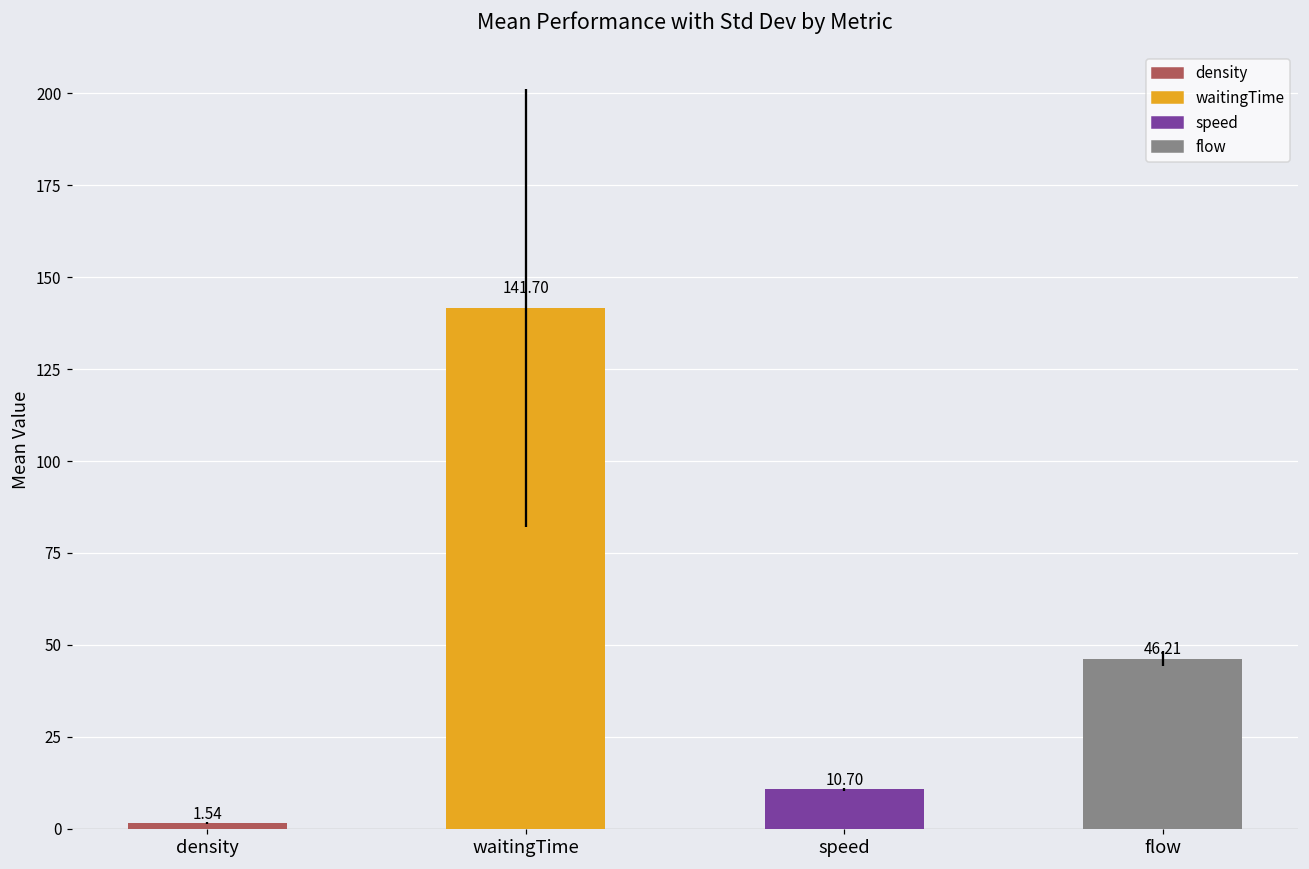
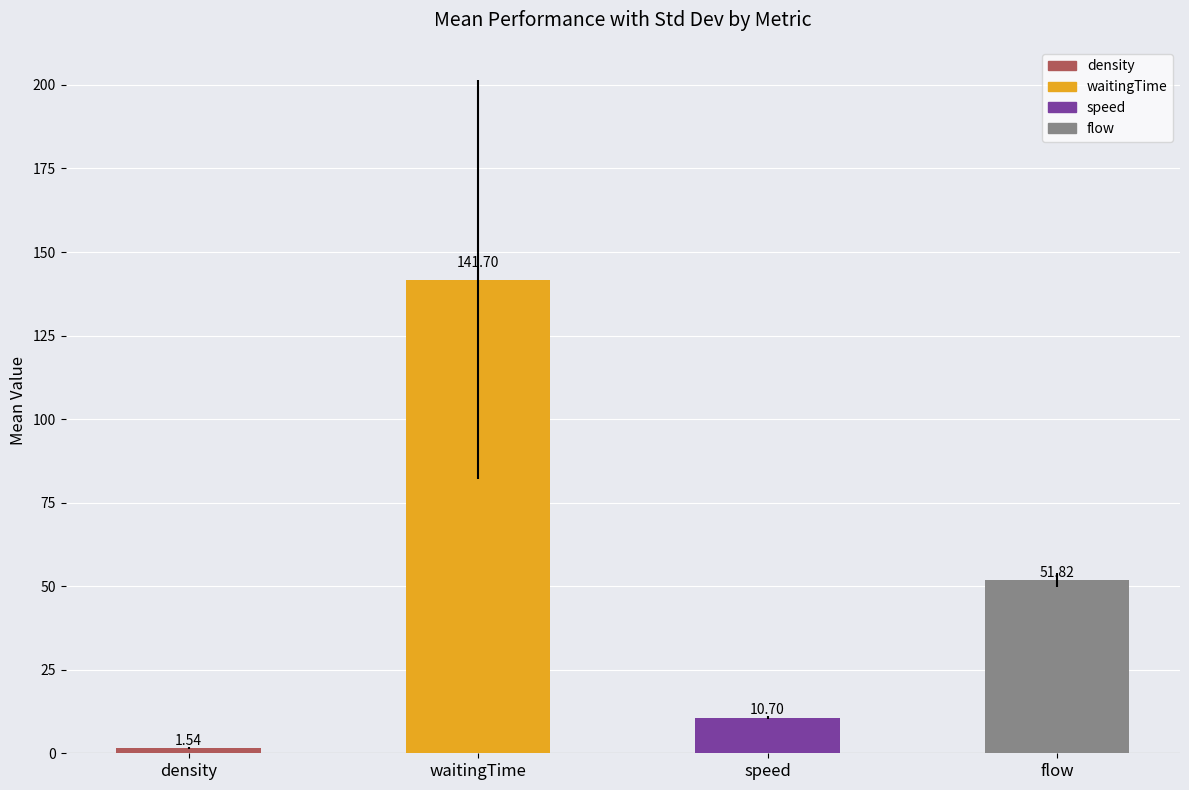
flow: 46.21 -> 51.82
